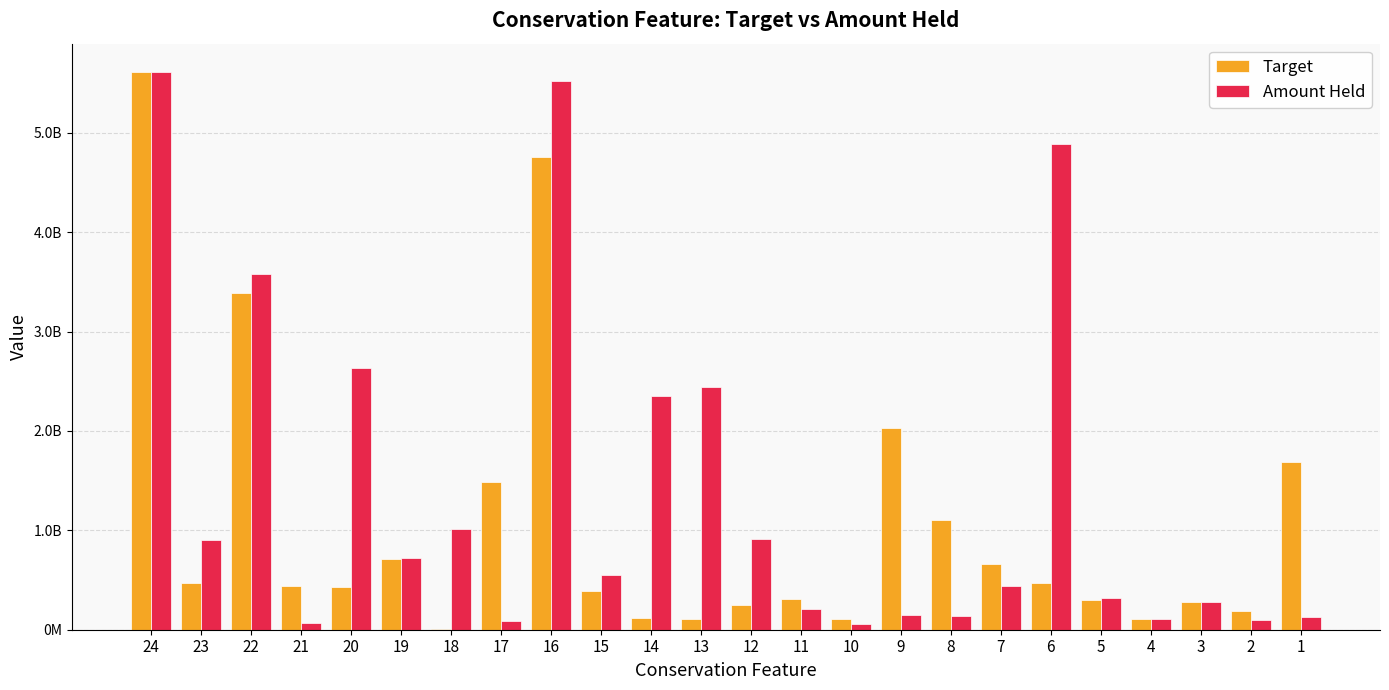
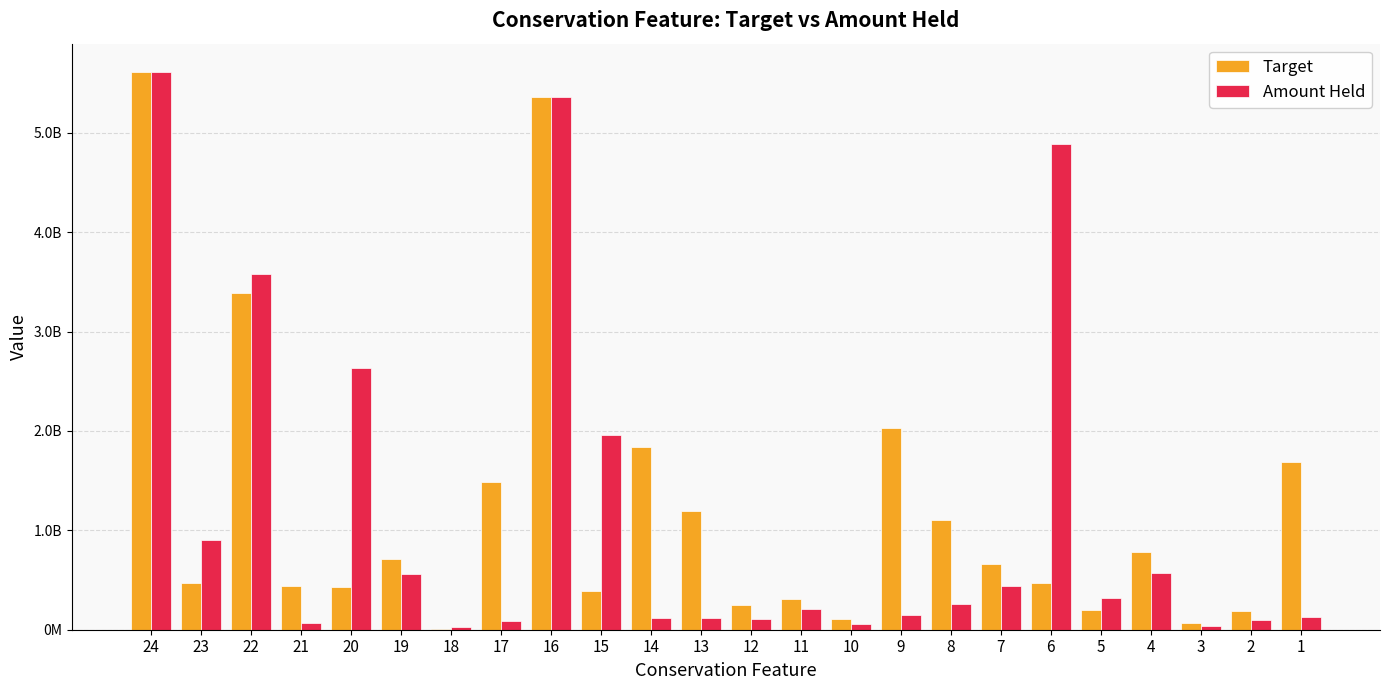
Amount Held, 19: 700000000 -> 600000000
Amount Held, 18: 1000000000 -> 0
Target, 16: 4800000000 -> 5400000000
Amount Held, 16: 5500000000 -> 5400000000
Amount Held, 15: 600000000 -> 2000000000
Target, 14: 100000000 -> 1800000000
Amount Held, 14: 2300000000 -> 100000000
Target, 13: 100000000 -> 1200000000
Amount Held, 13: 2400000000 -> 100000000
Amount Held, 12: 900000000 -> 100000000
Amount Held, 8: 100000000 -> 300000000
Target, 5: 300000000 -> 200000000
Target, 4: 100000000 -> 800000000
Amount Held, 4: 100000000 -> 600000000
Target, 3: 300000000 -> 100000000
Amount Held, 3: 300000000 -> 0
